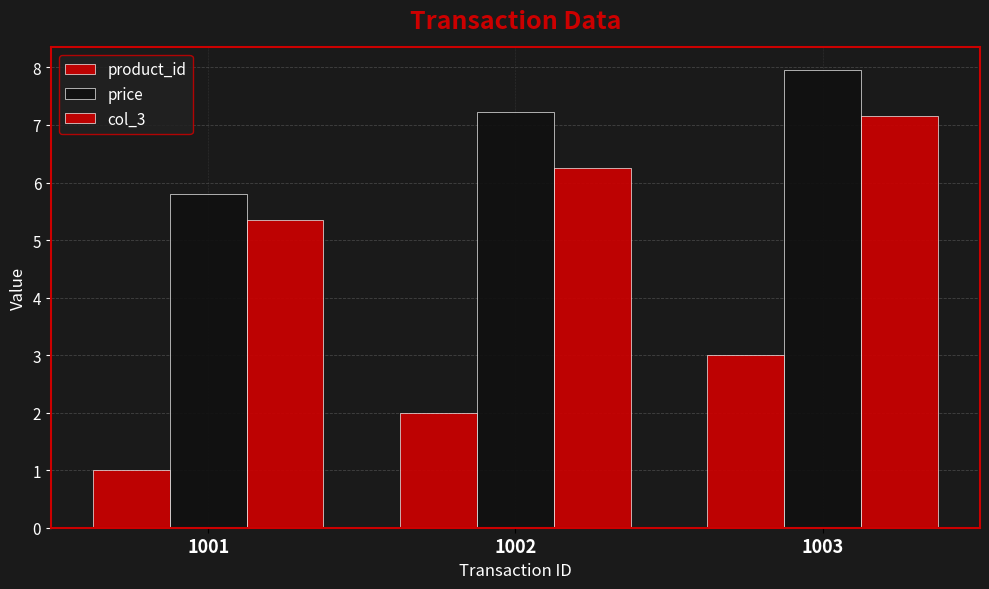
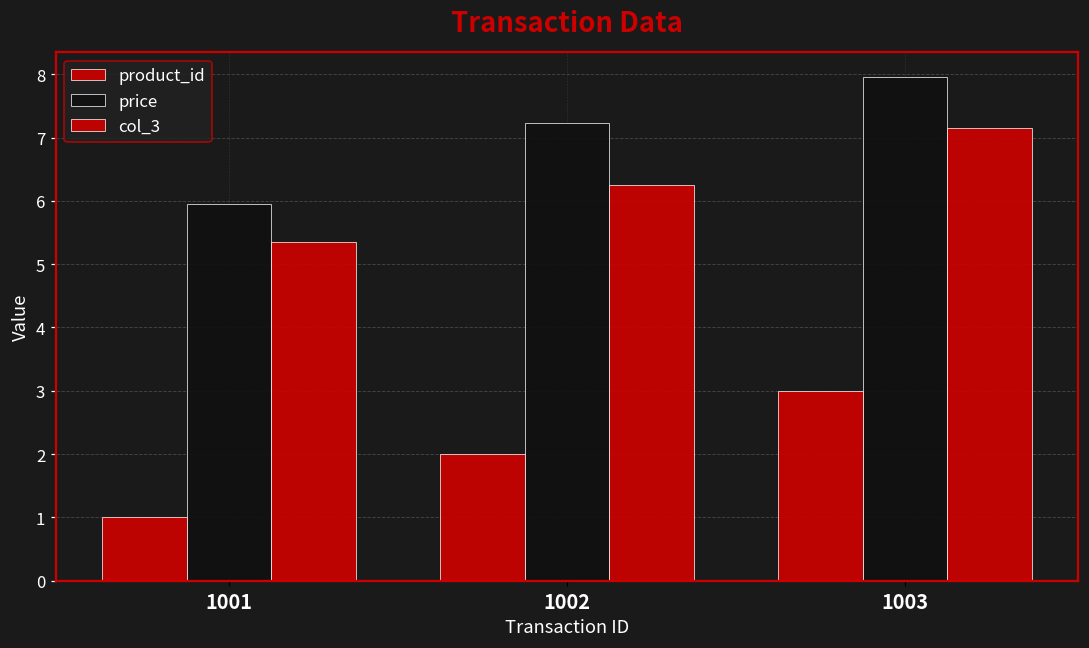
price, 1001: 5.8 -> 6.0
